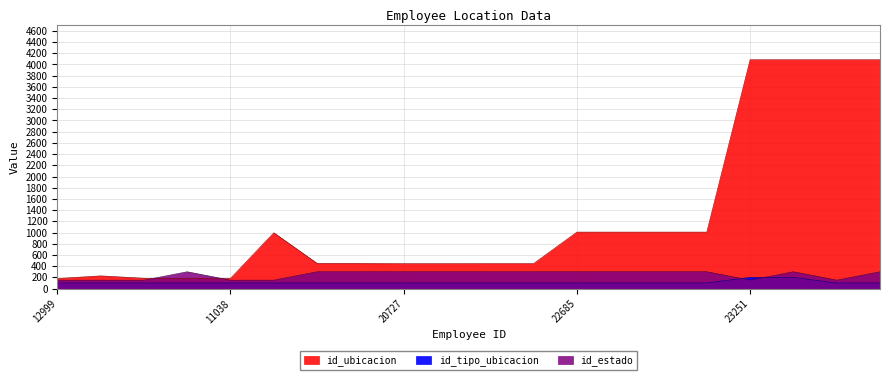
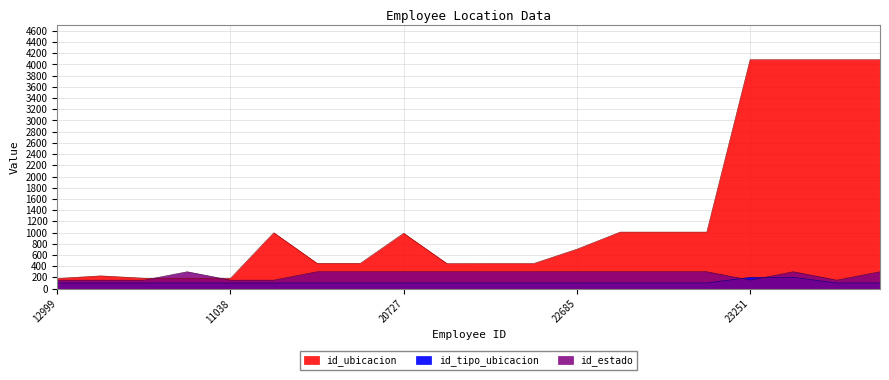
id_ubicacion, 20727: 400 -> 1000
id_ubicacion, 22685: 1000 -> 700
